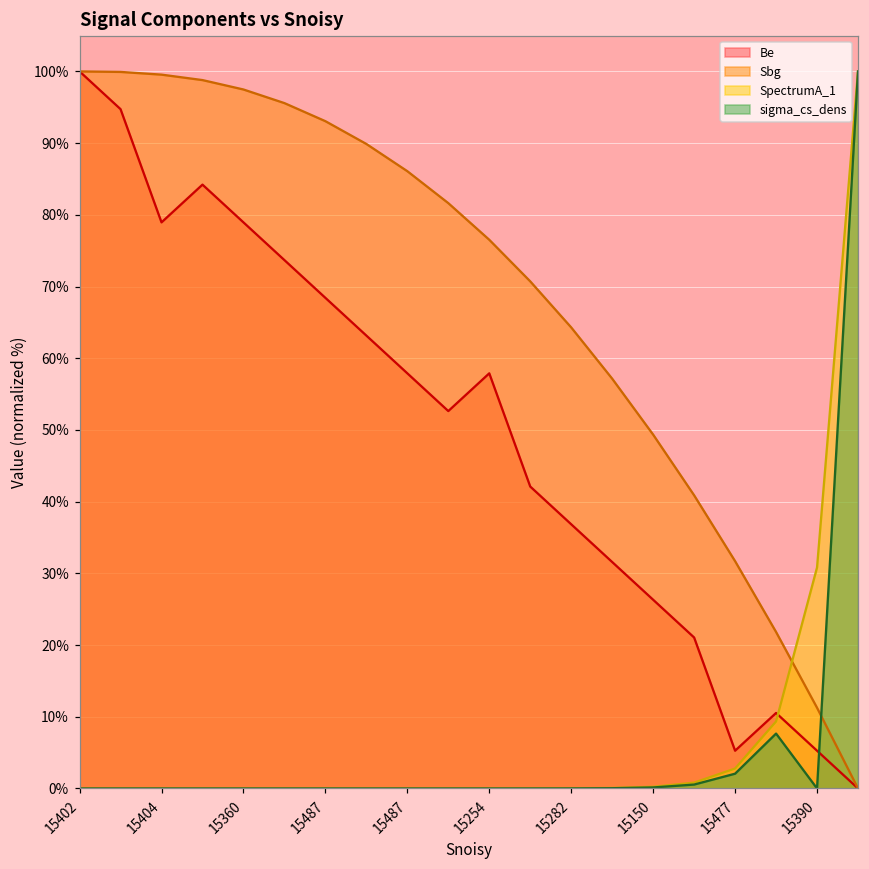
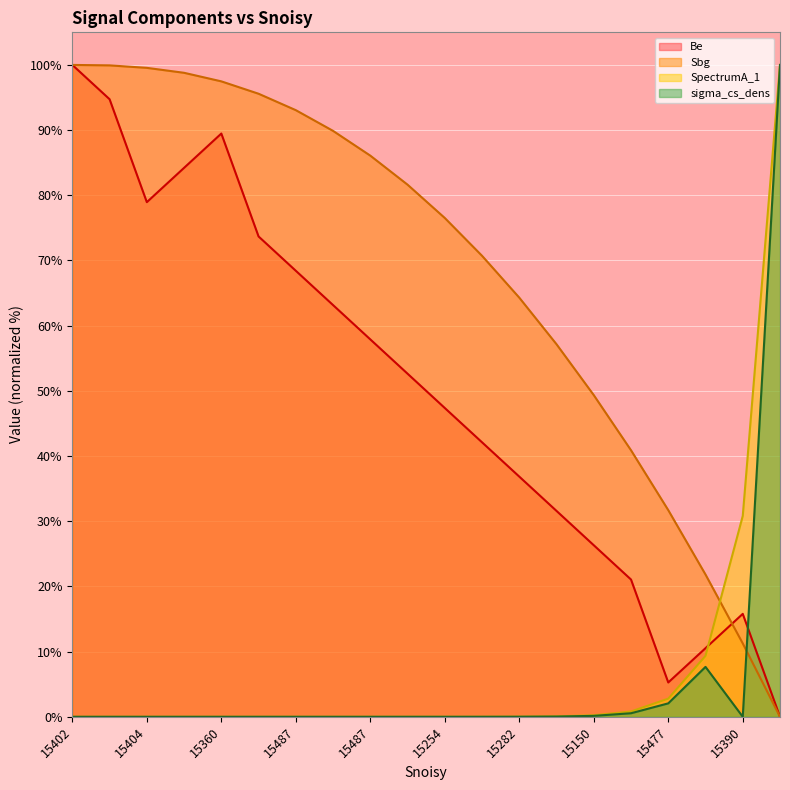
Be, 15360: 79% -> 89%
Be, 15254: 58% -> 47%
Be, 15390: 5% -> 16%
